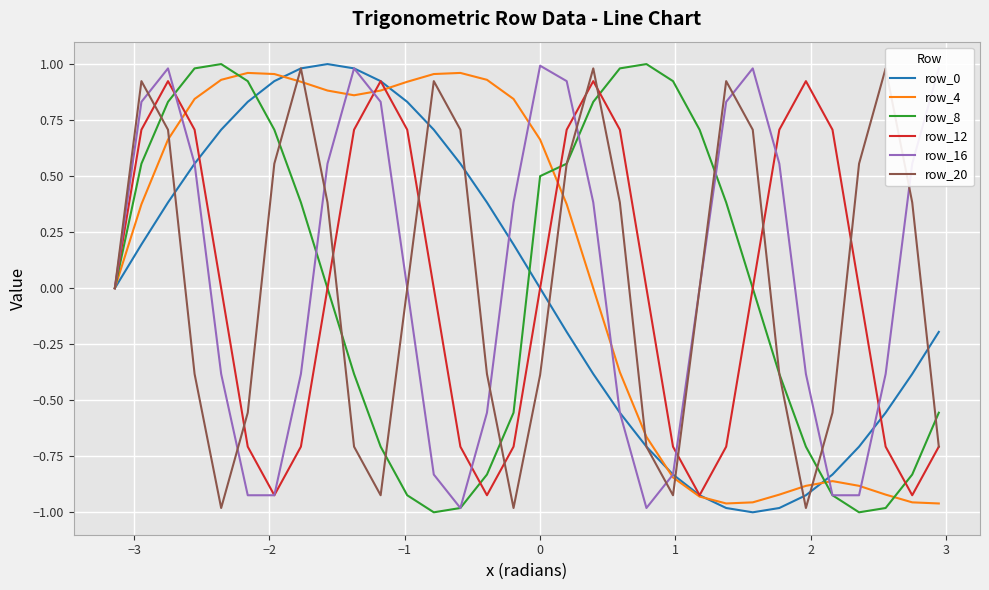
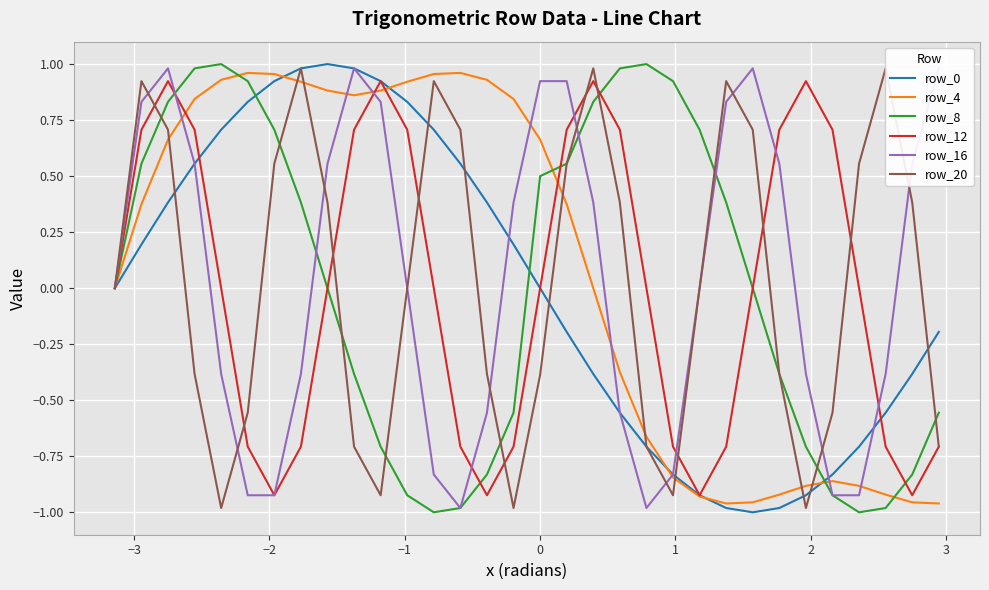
row_16, 0: 0.99 -> 0.92
